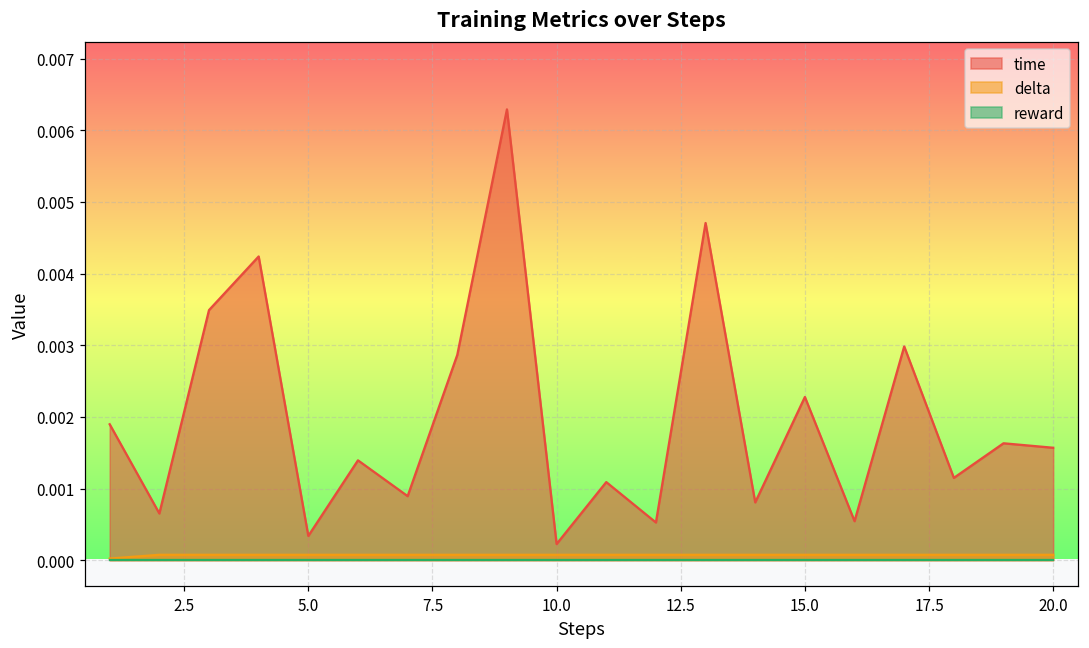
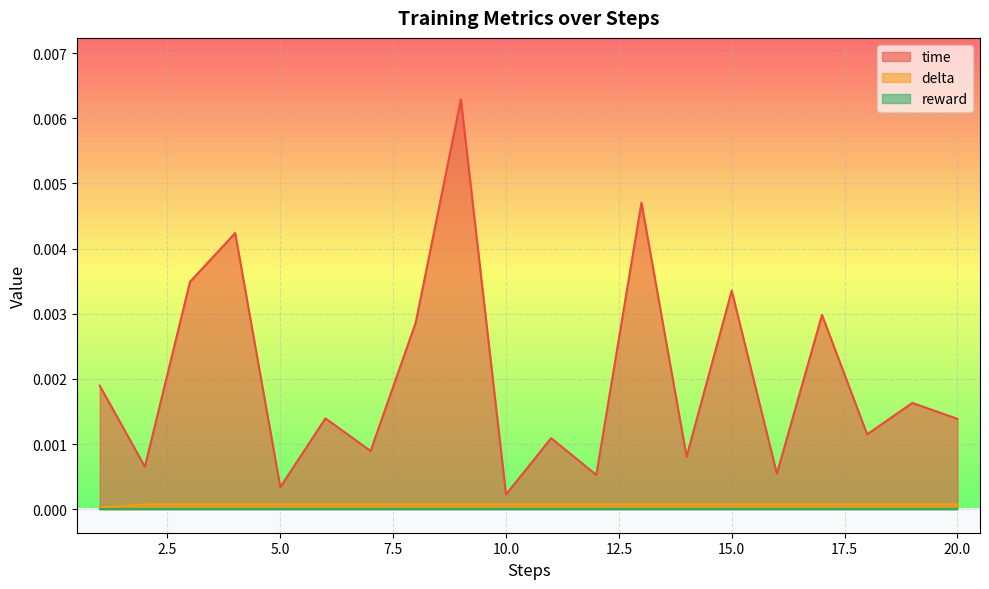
time, 15.0: 0.0023 -> 0.0034
time, 20.0: 0.0016 -> 0.0014
